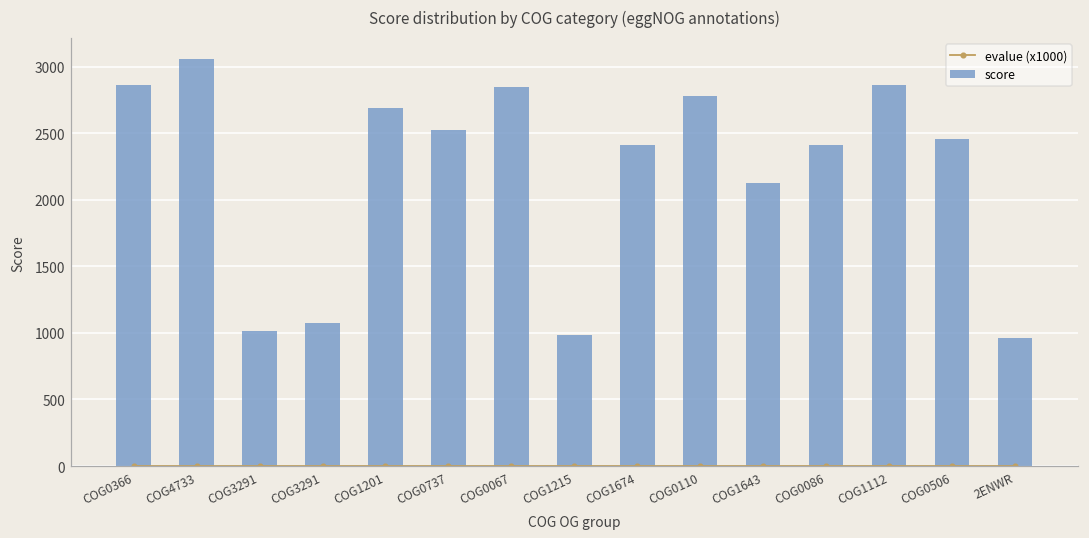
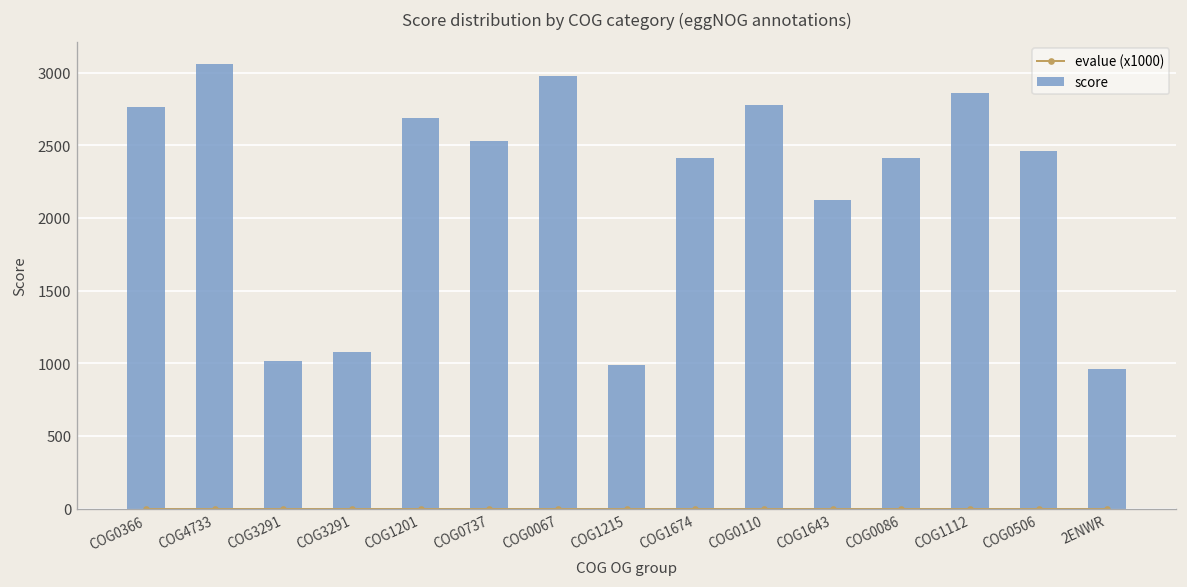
score, COG0366: 2860 -> 2770
score, COG0067: 2850 -> 2980
